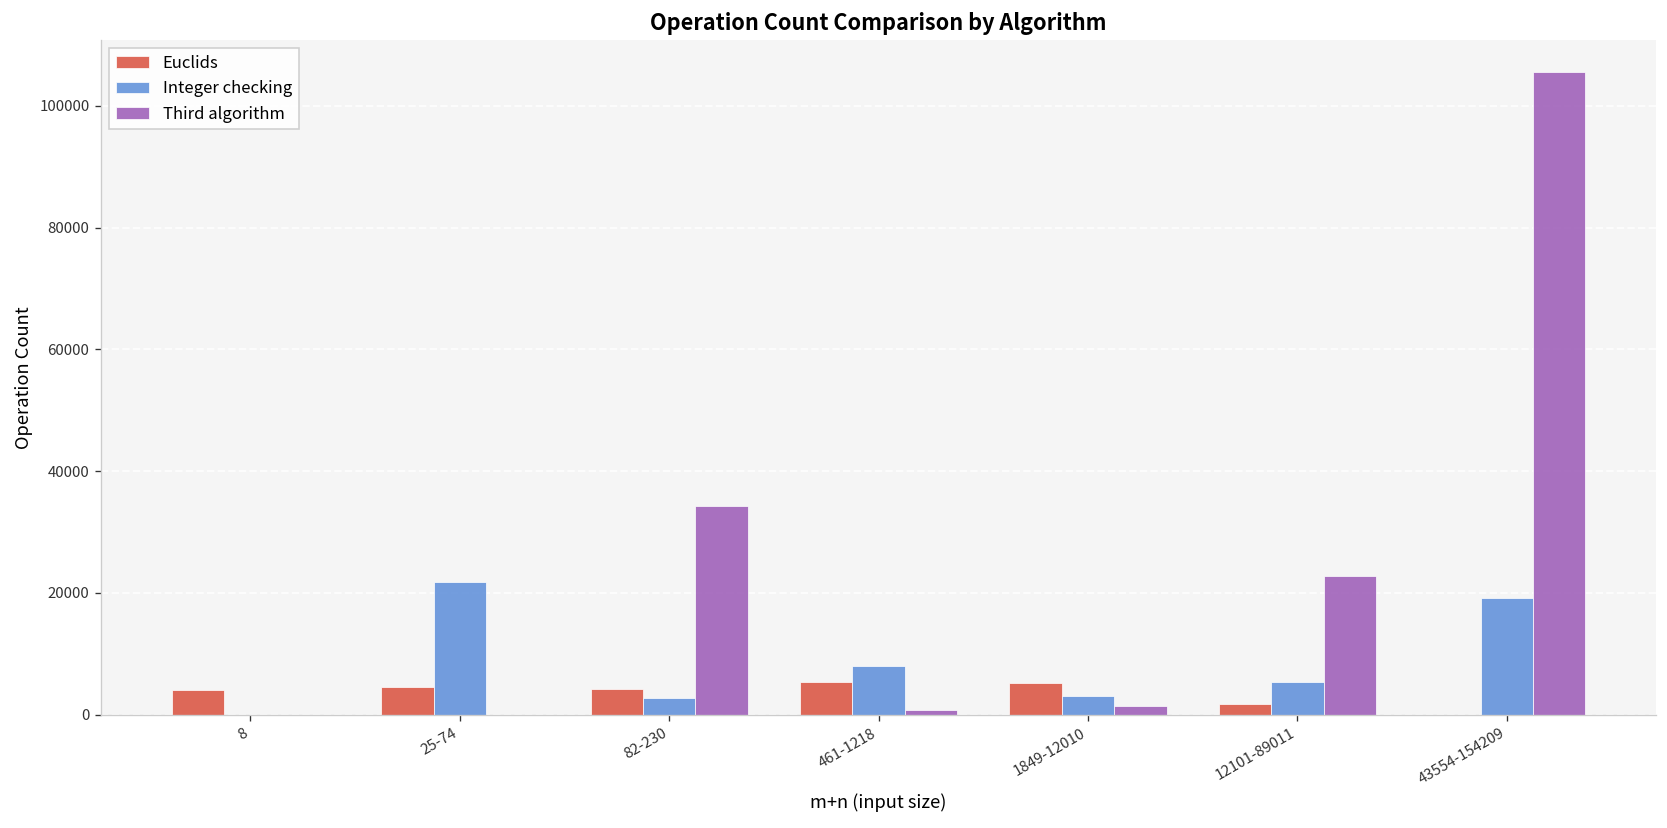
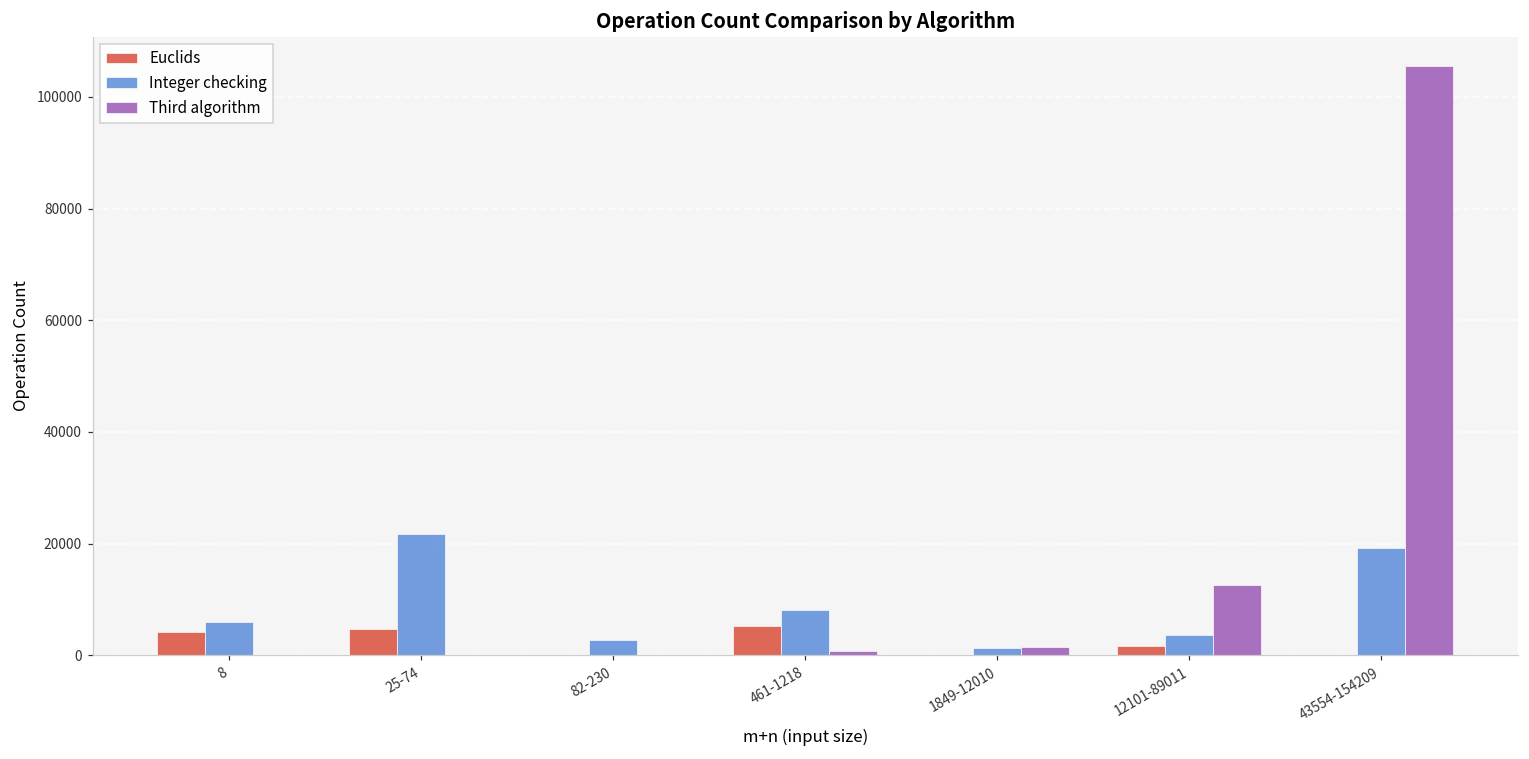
Integer checking, 8: 0 -> 6000
Euclids, 82-230: 4000 -> 0
Third algorithm, 82-230: 34000 -> 0
Euclids, 1849-12010: 5000 -> 0
Integer checking, 1849-12010: 3000 -> 1000
Integer checking, 12101-89011: 5000 -> 4000
Third algorithm, 12101-89011: 23000 -> 13000
